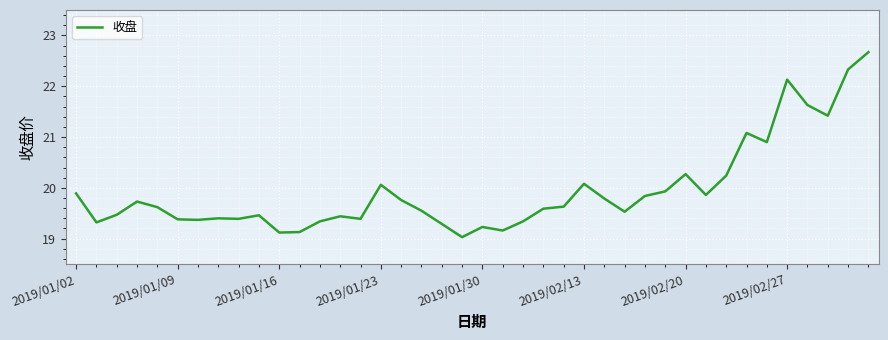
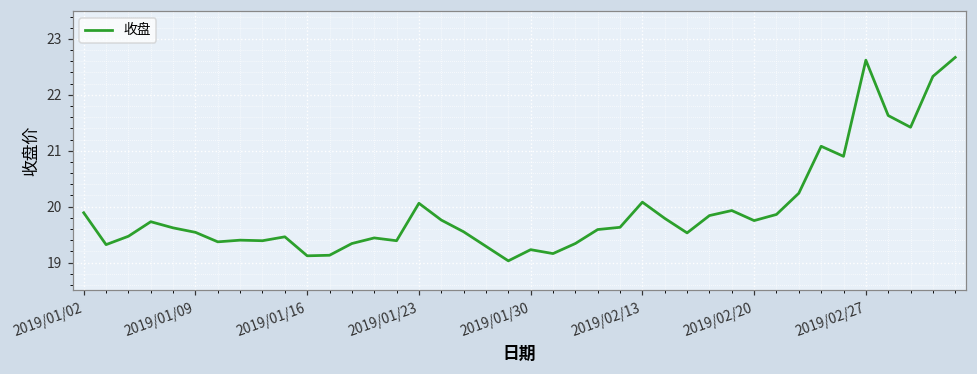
2019/01/09: 19.4 -> 19.5
2019/02/20: 20.3 -> 19.8
2019/02/27: 22.1 -> 22.6
